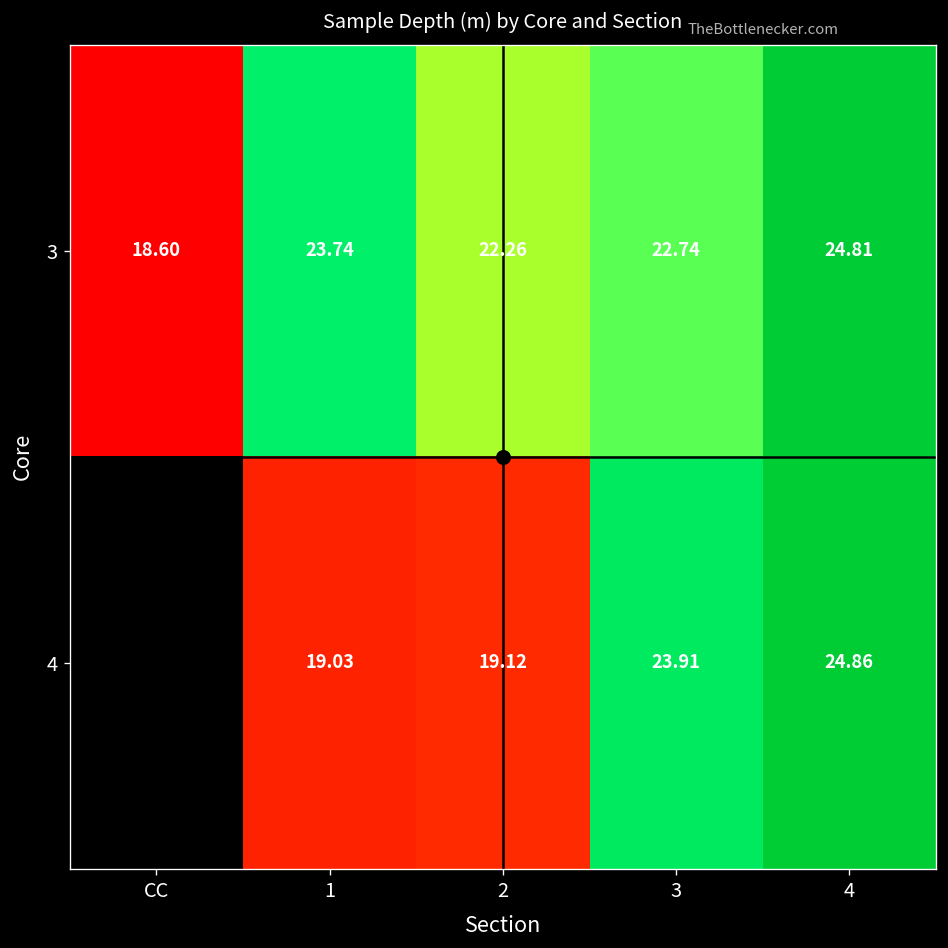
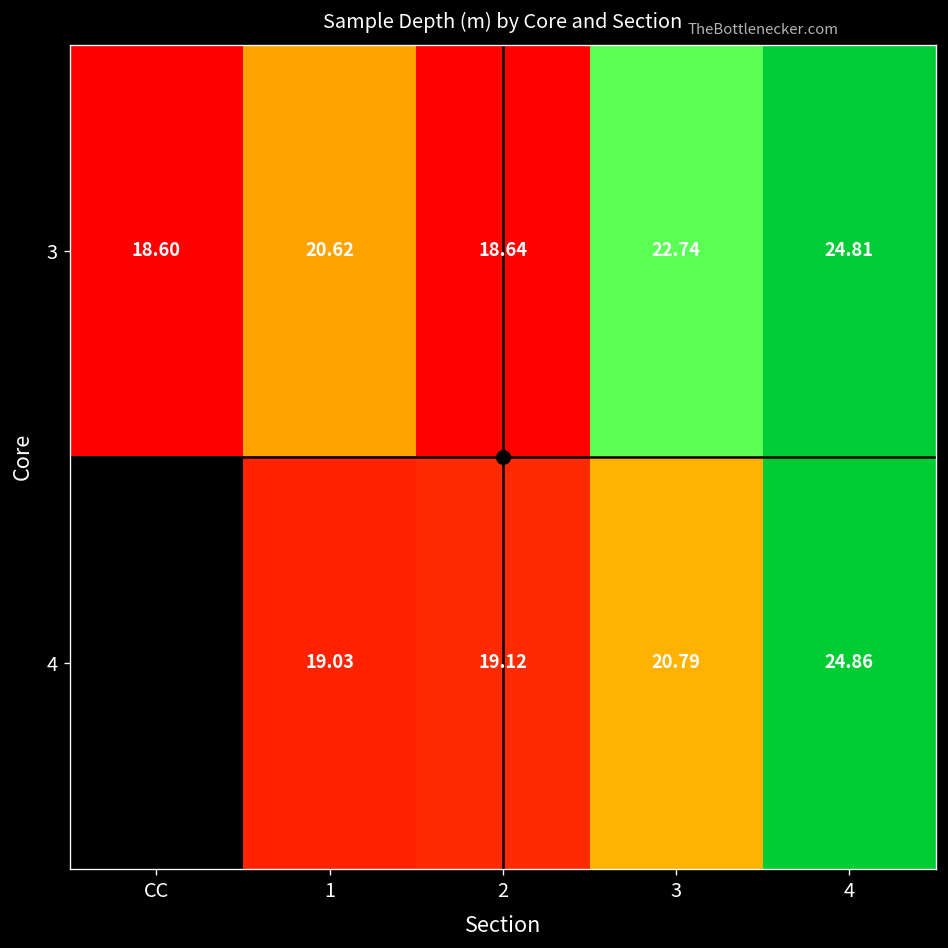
3, 1: 23.74 -> 20.62
3, 2: 22.26 -> 18.64
4, 3: 23.91 -> 20.79
